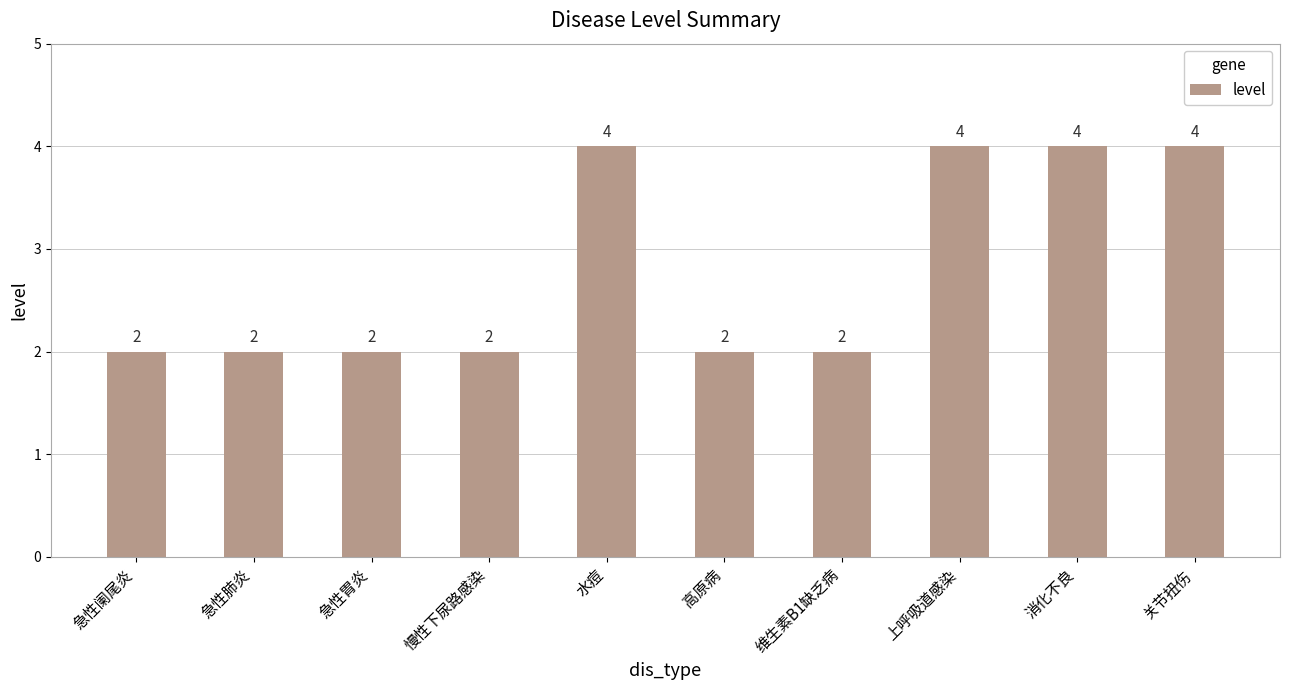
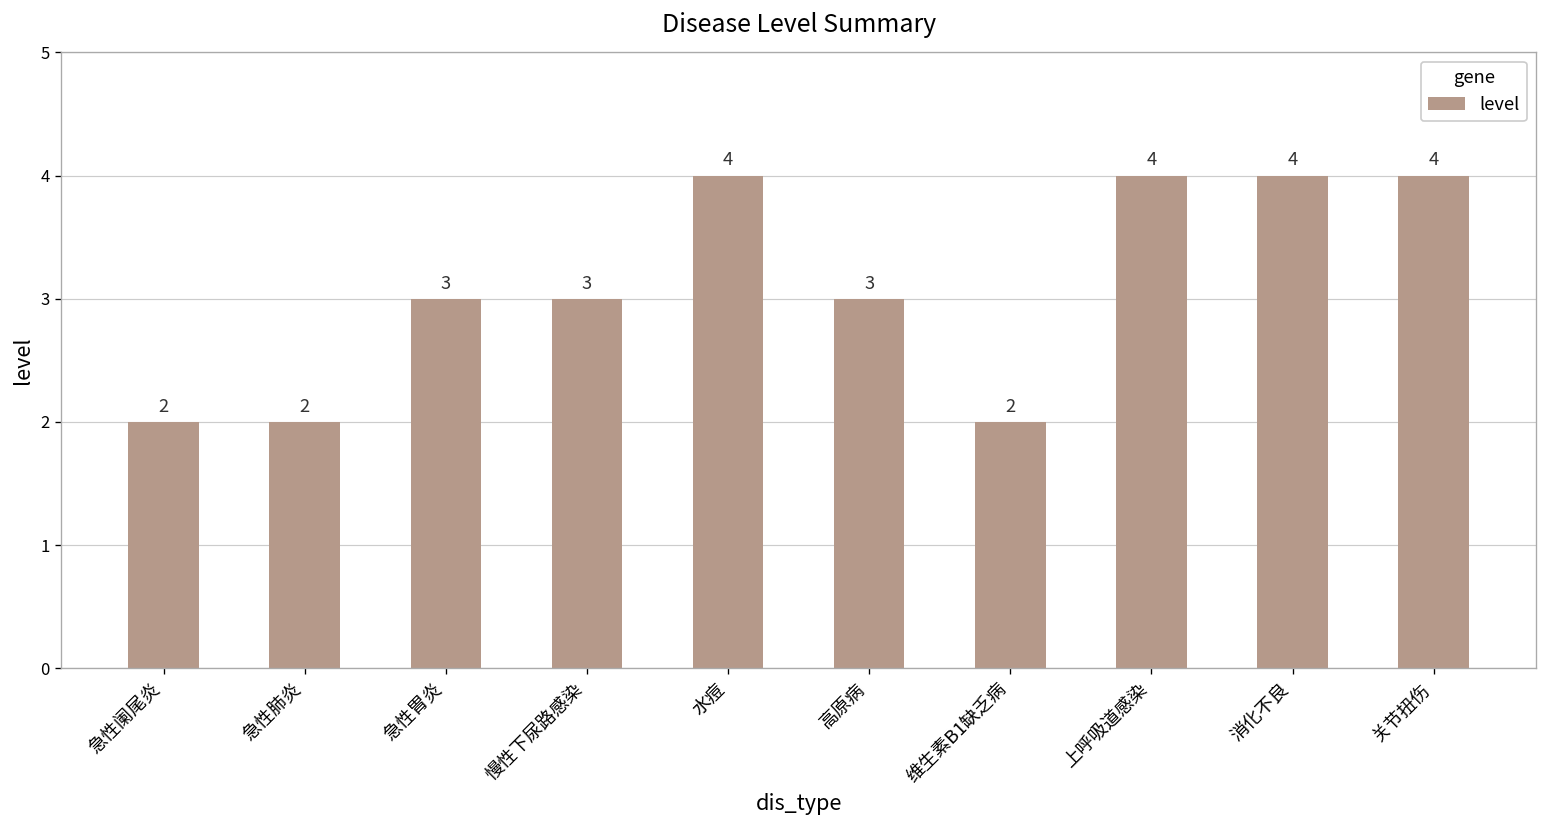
急性胃炎: 2 -> 3
慢性下尿路感染: 2 -> 3
高原病: 2 -> 3
